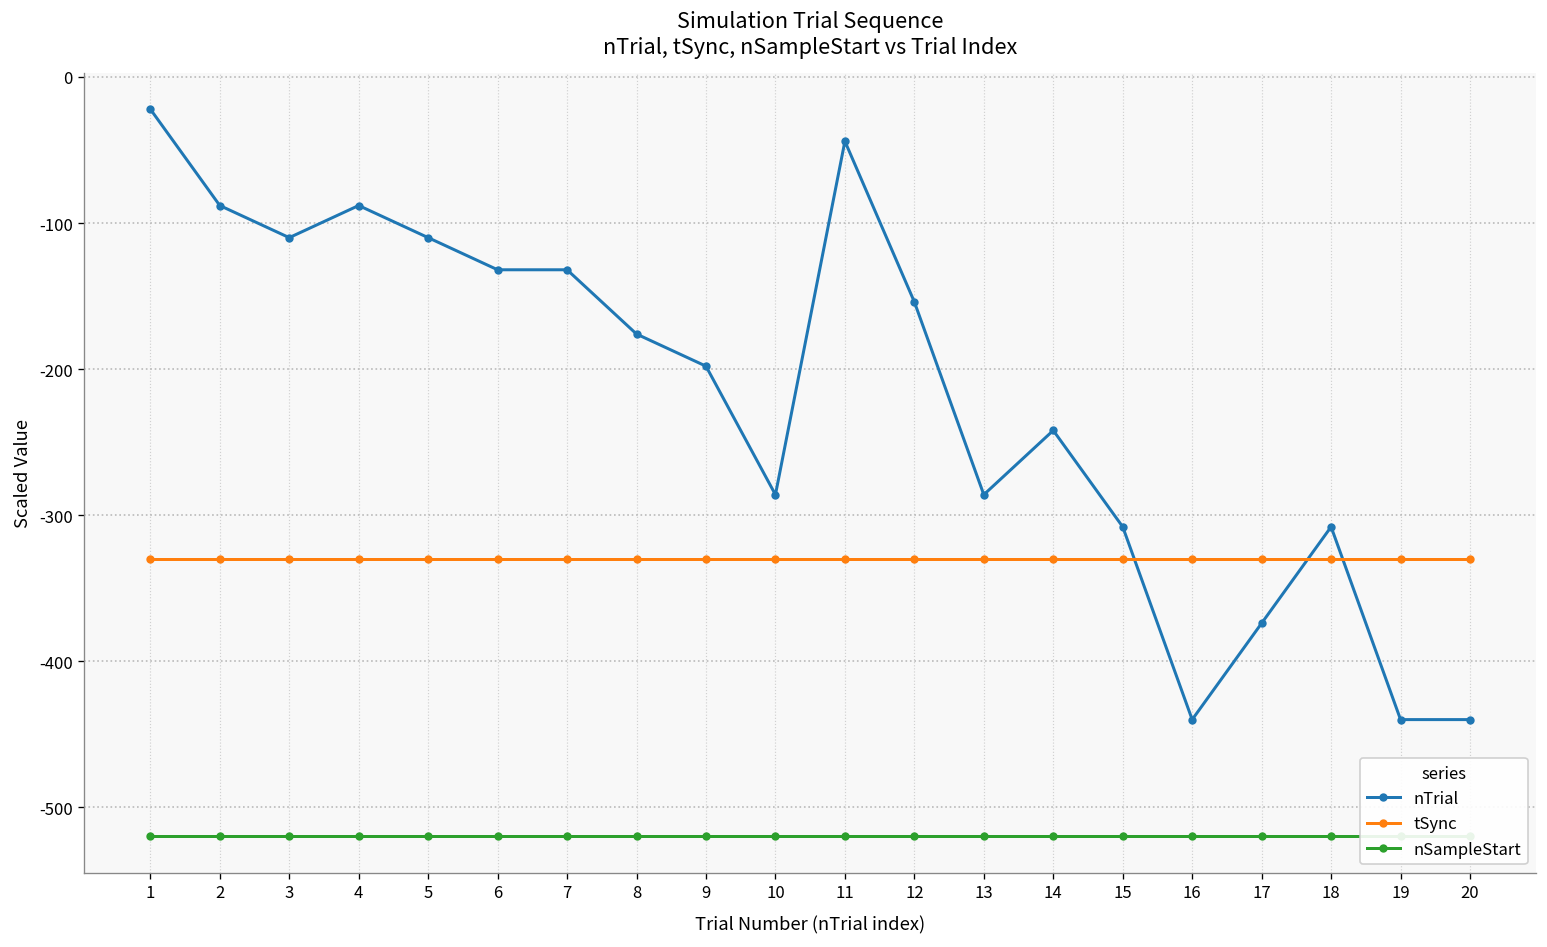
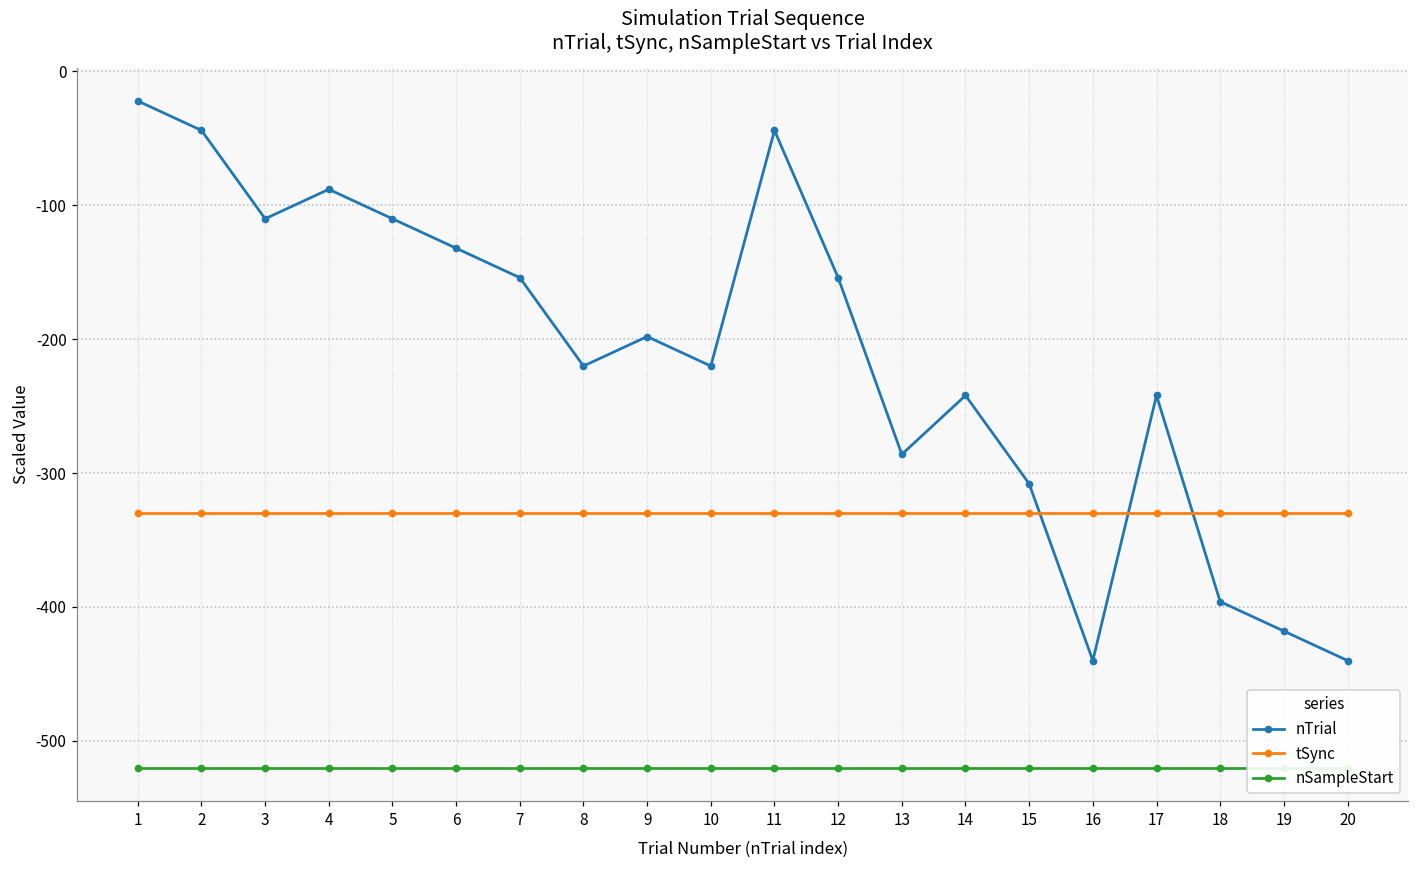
nTrial, 2: -88 -> -44
nTrial, 7: -132 -> -154
nTrial, 8: -176 -> -220
nTrial, 10: -286 -> -220
nTrial, 17: -374 -> -242
nTrial, 18: -308 -> -396
nTrial, 19: -440 -> -418
